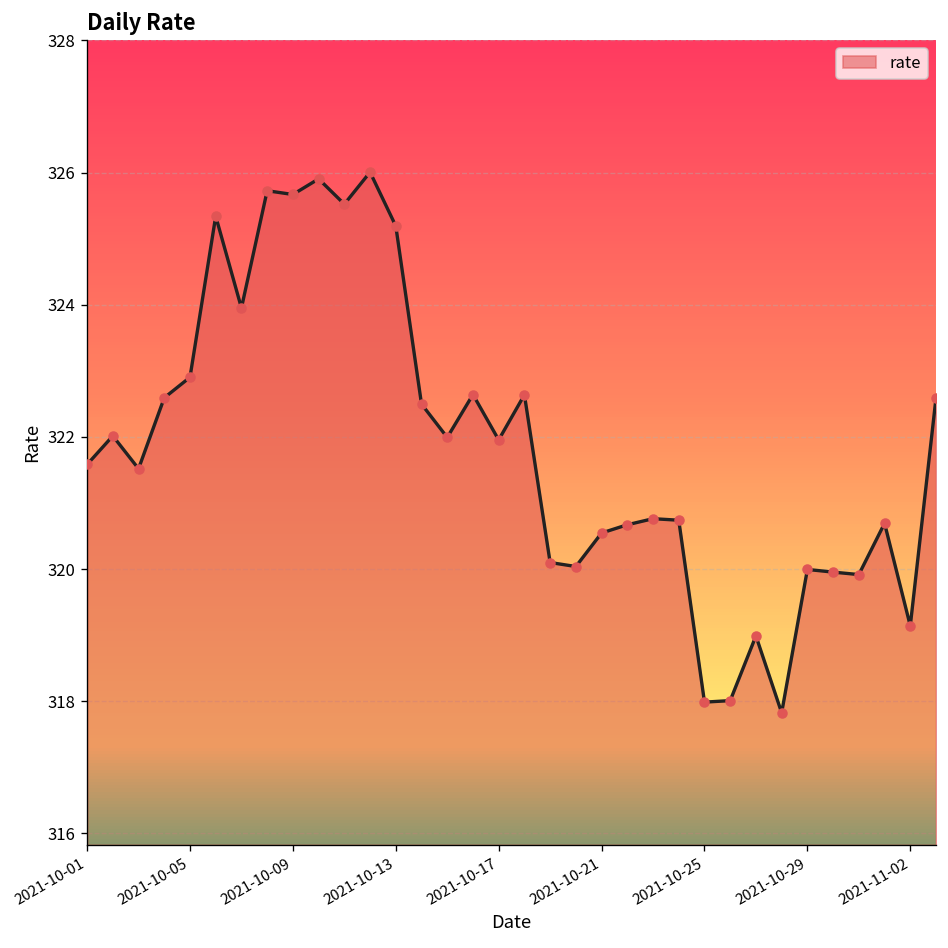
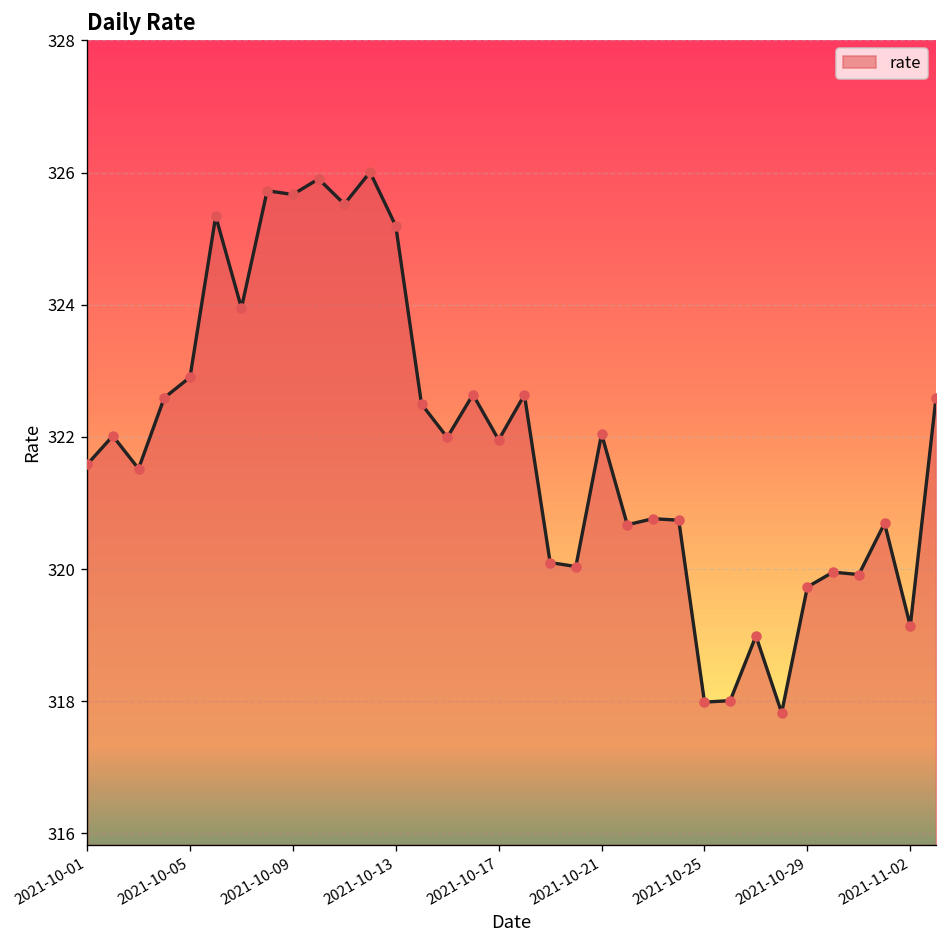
2021-10-21: 320.5 -> 322.0
2021-10-29: 320.0 -> 319.7
